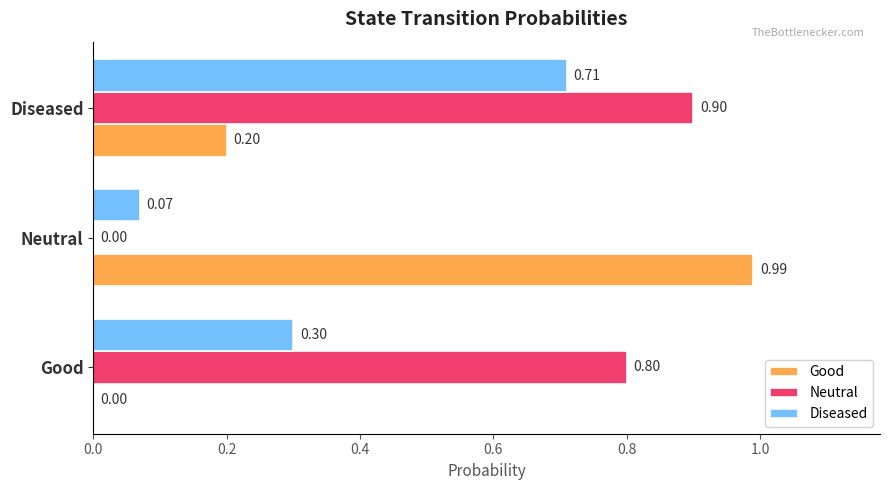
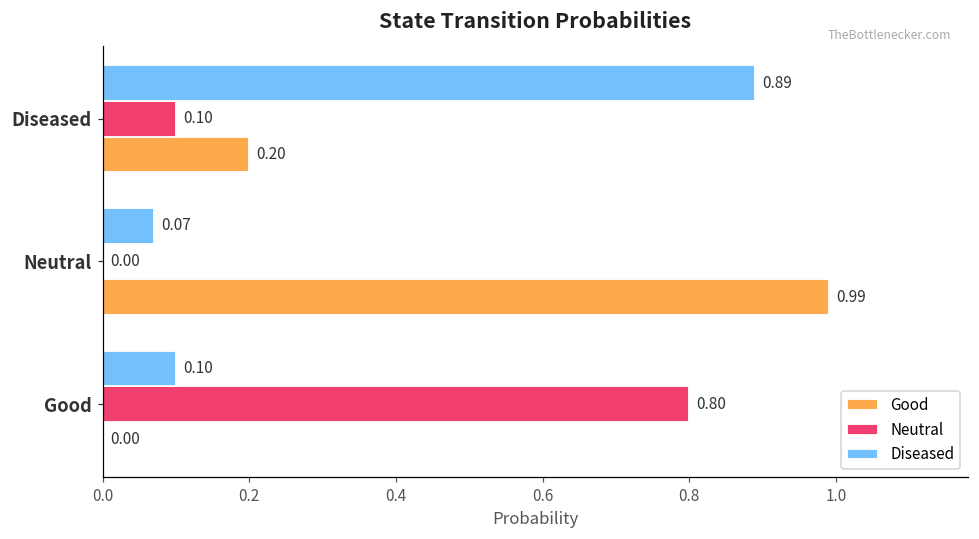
Diseased, Diseased: 0.71 -> 0.89
Neutral, Diseased: 0.90 -> 0.10
Diseased, Good: 0.30 -> 0.10
